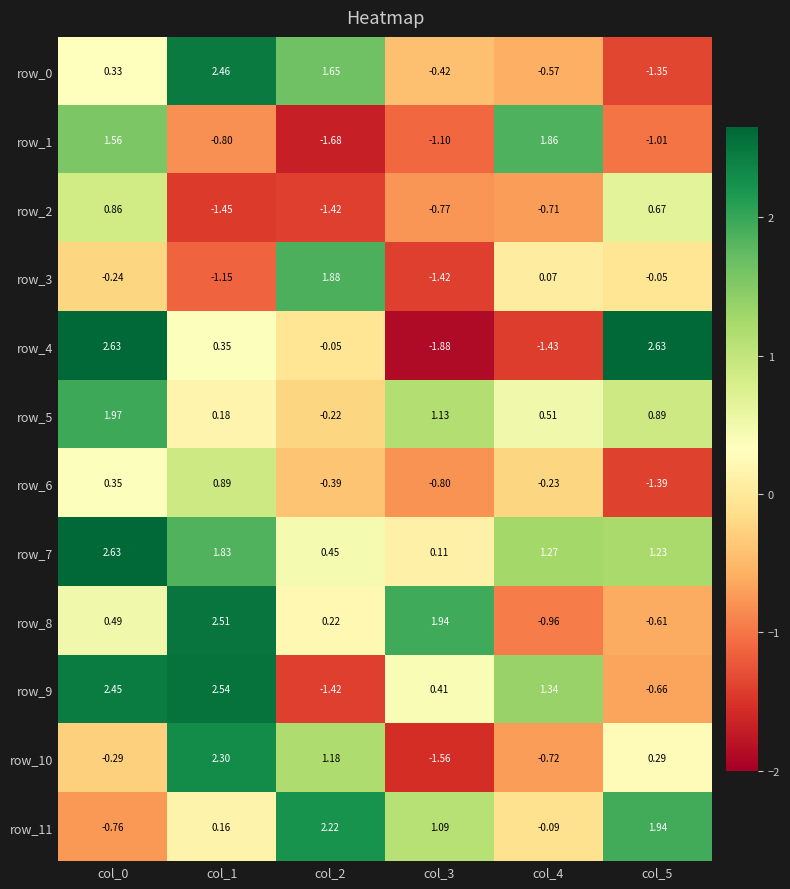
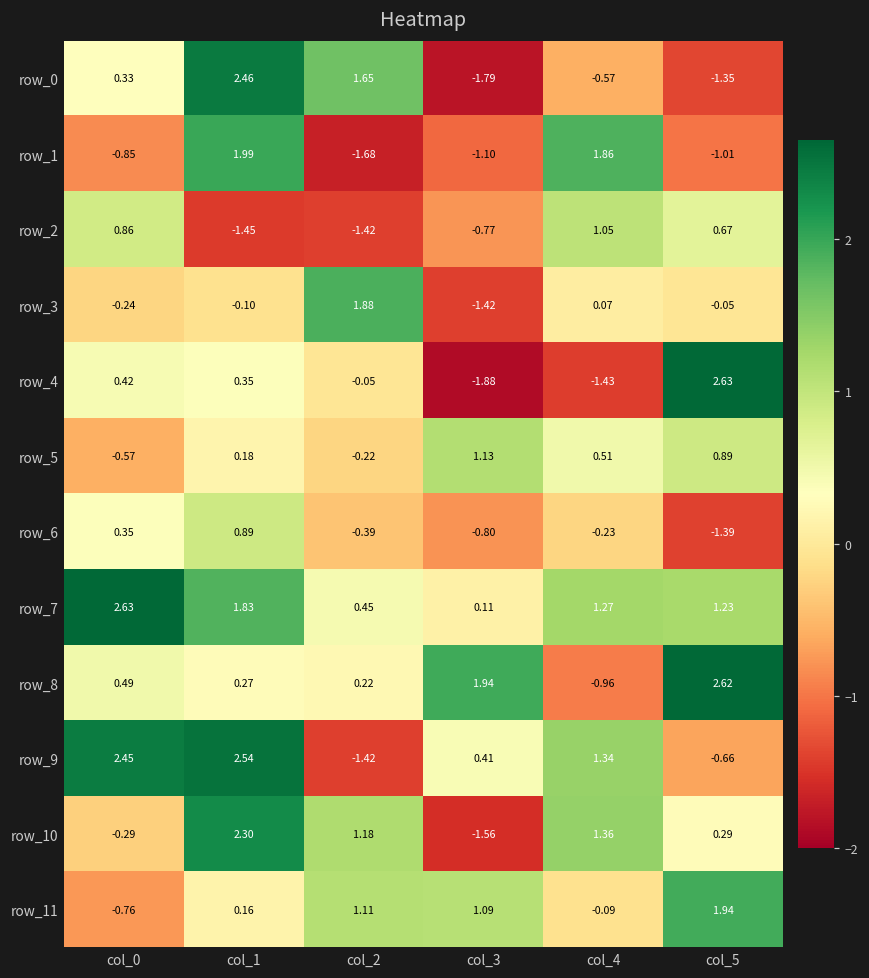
row_0, col_3: -0.42 -> -1.79
row_1, col_0: 1.56 -> -0.85
row_1, col_1: -0.80 -> 1.99
row_2, col_4: -0.71 -> 1.05
row_3, col_1: -1.15 -> -0.10
row_4, col_0: 2.63 -> 0.42
row_5, col_0: 1.97 -> -0.57
row_8, col_1: 2.51 -> 0.27
row_8, col_5: -0.61 -> 2.62
row_10, col_4: -0.72 -> 1.36
row_11, col_2: 2.22 -> 1.11
